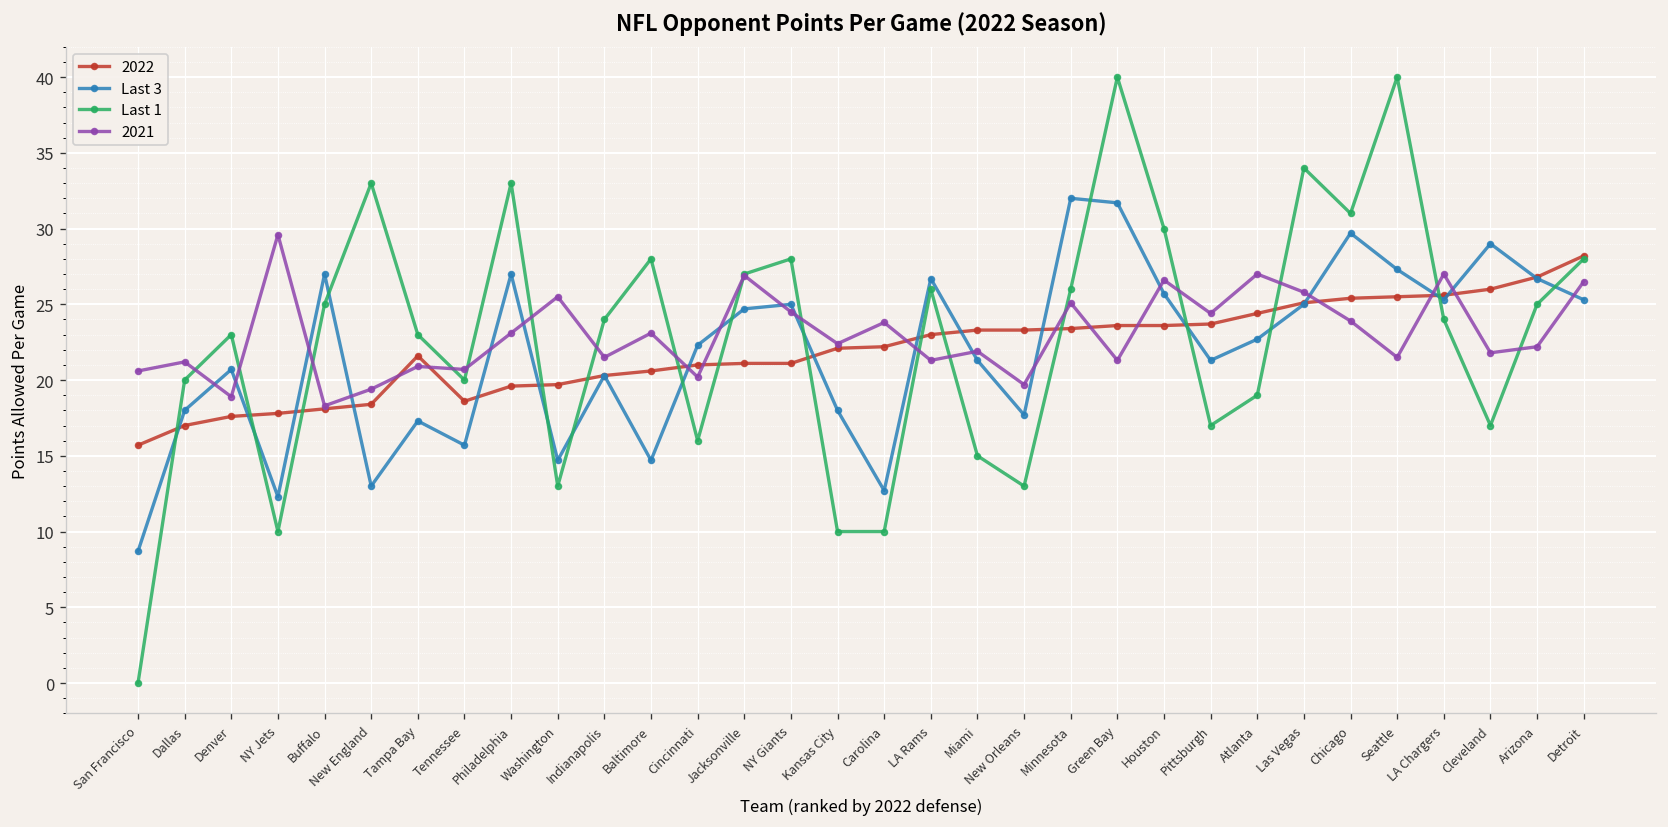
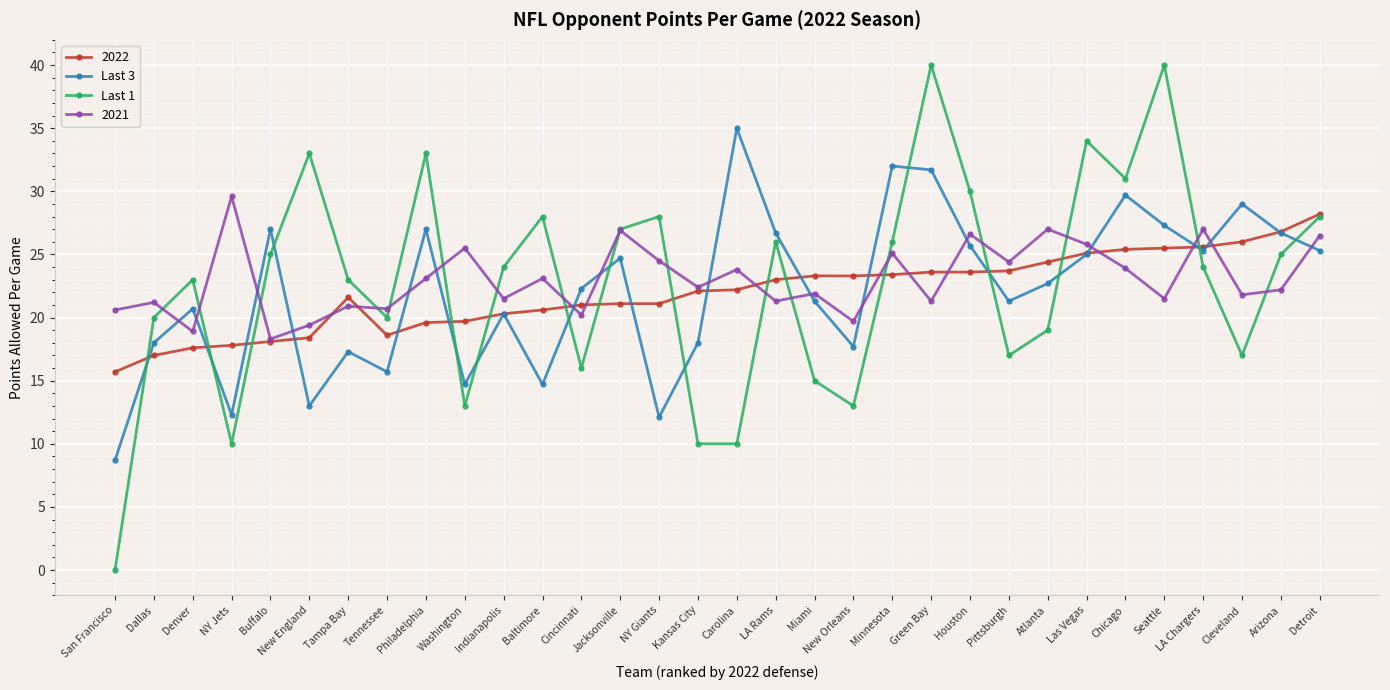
Last 3, NY Giants: 25.0 -> 12.1
Last 3, Carolina: 12.7 -> 35.0
